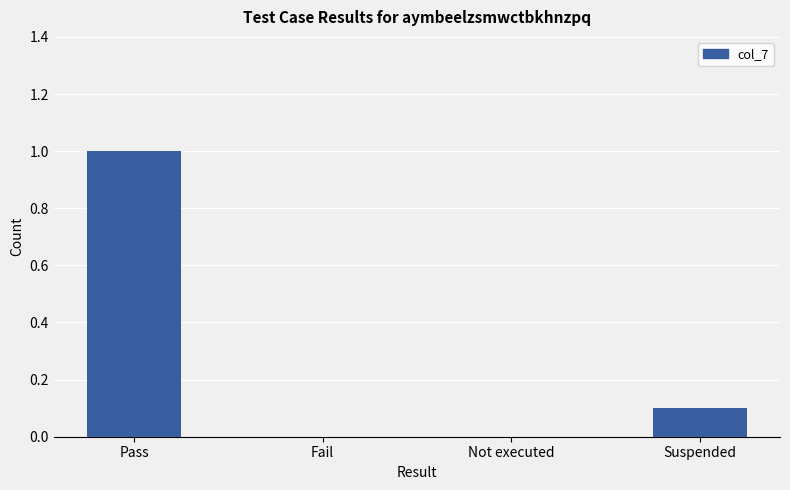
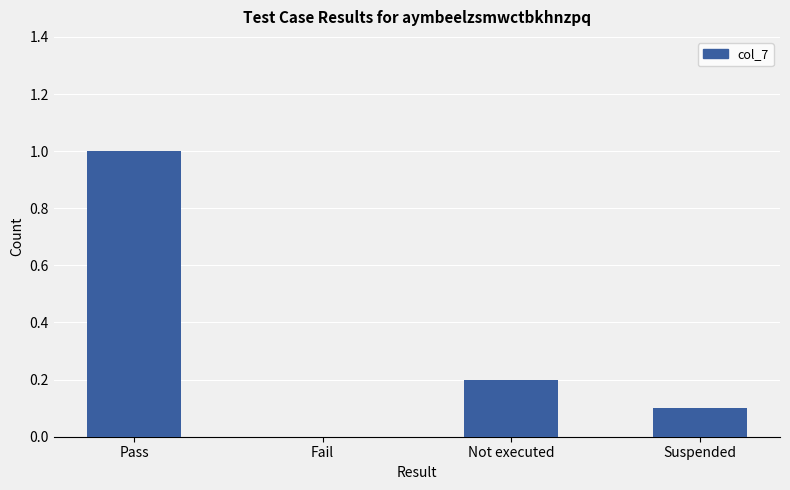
Not executed: 0.0 -> 0.2
